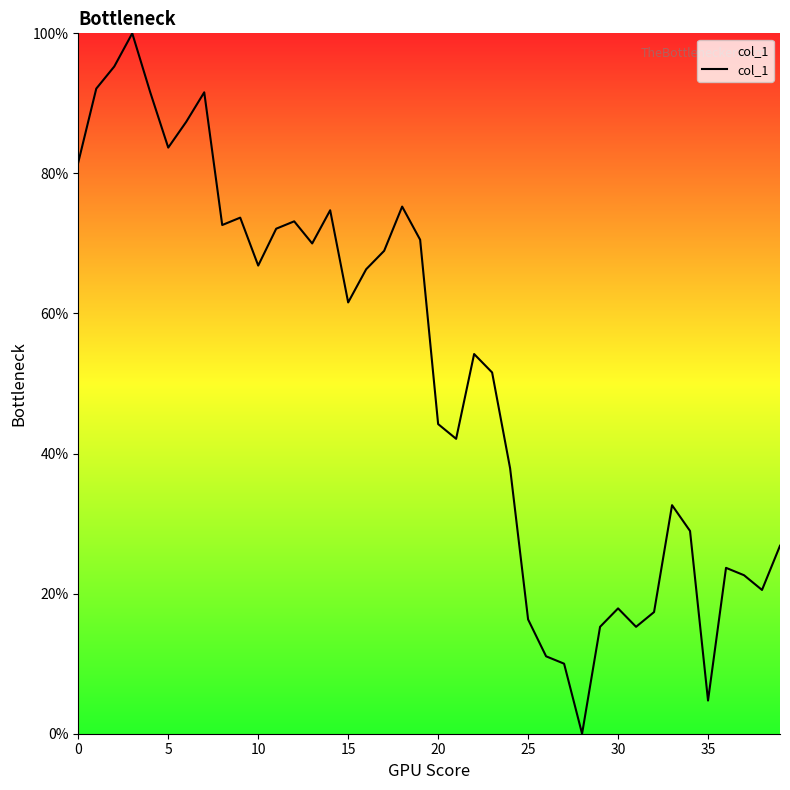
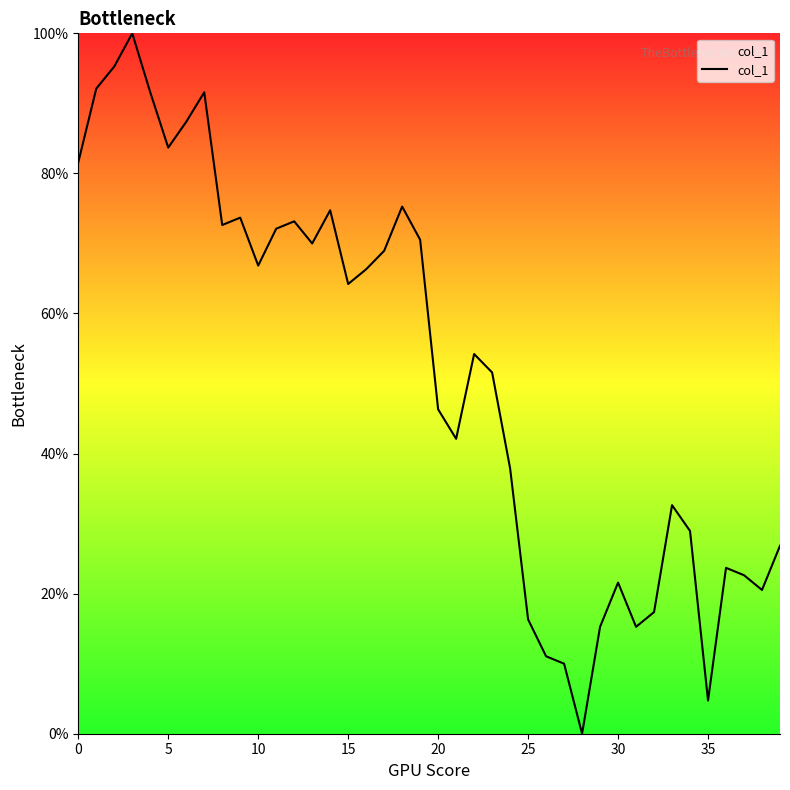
15: 62% -> 64%
20: 44% -> 46%
30: 18% -> 22%
